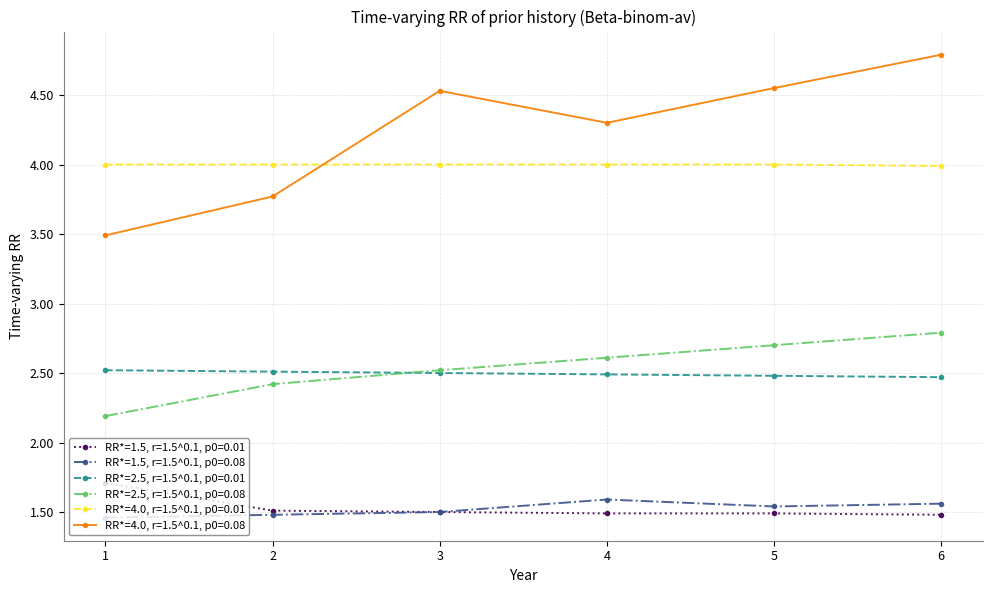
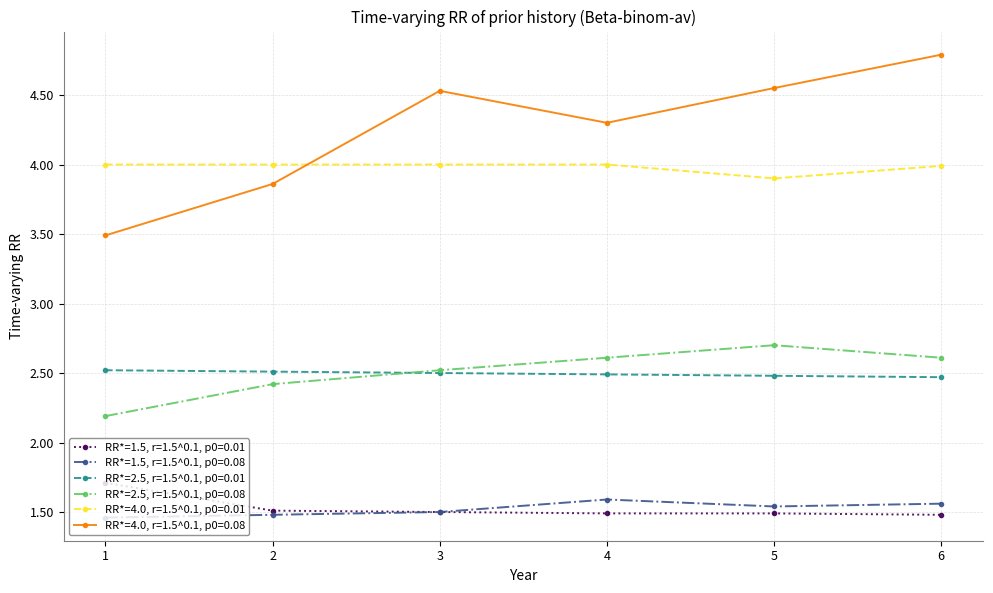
RR*=4.0, r=1.5^0.1, p0=0.08, 2: 3.77 -> 3.86
RR*=4.0, r=1.5^0.1, p0=0.01, 5: 4.0 -> 3.9
RR*=2.5, r=1.5^0.1, p0=0.08, 6: 2.79 -> 2.61
